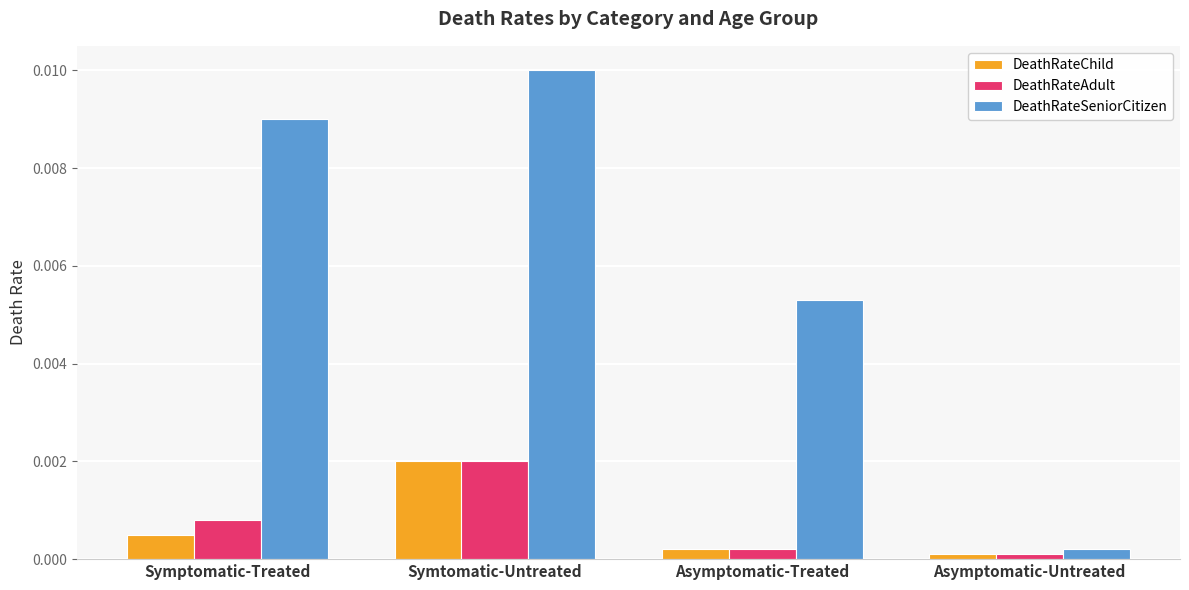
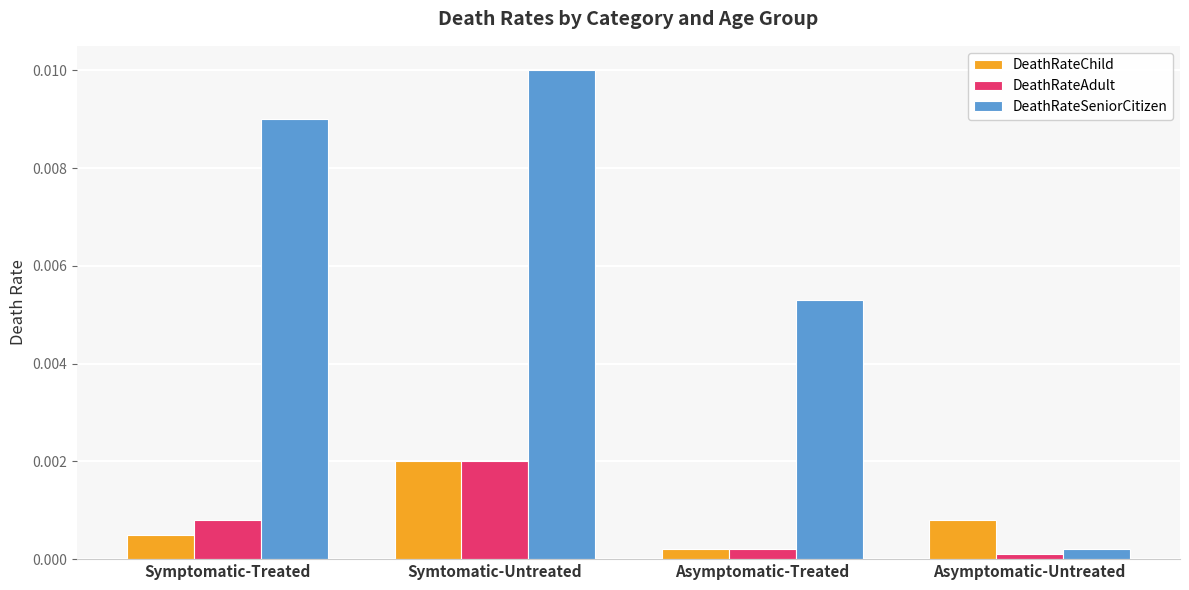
DeathRateChild, Asymptomatic-Untreated: 0.0001 -> 0.0008
